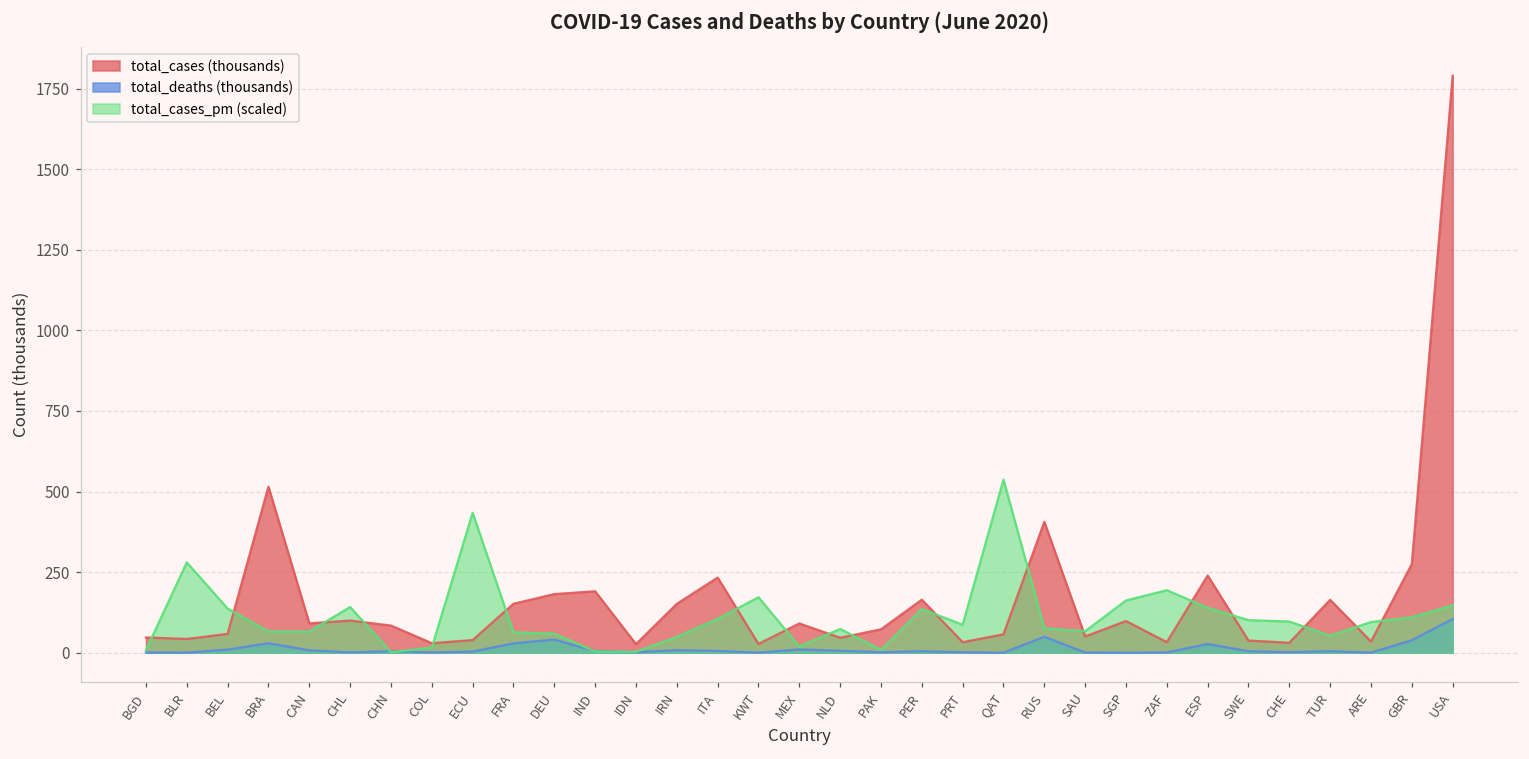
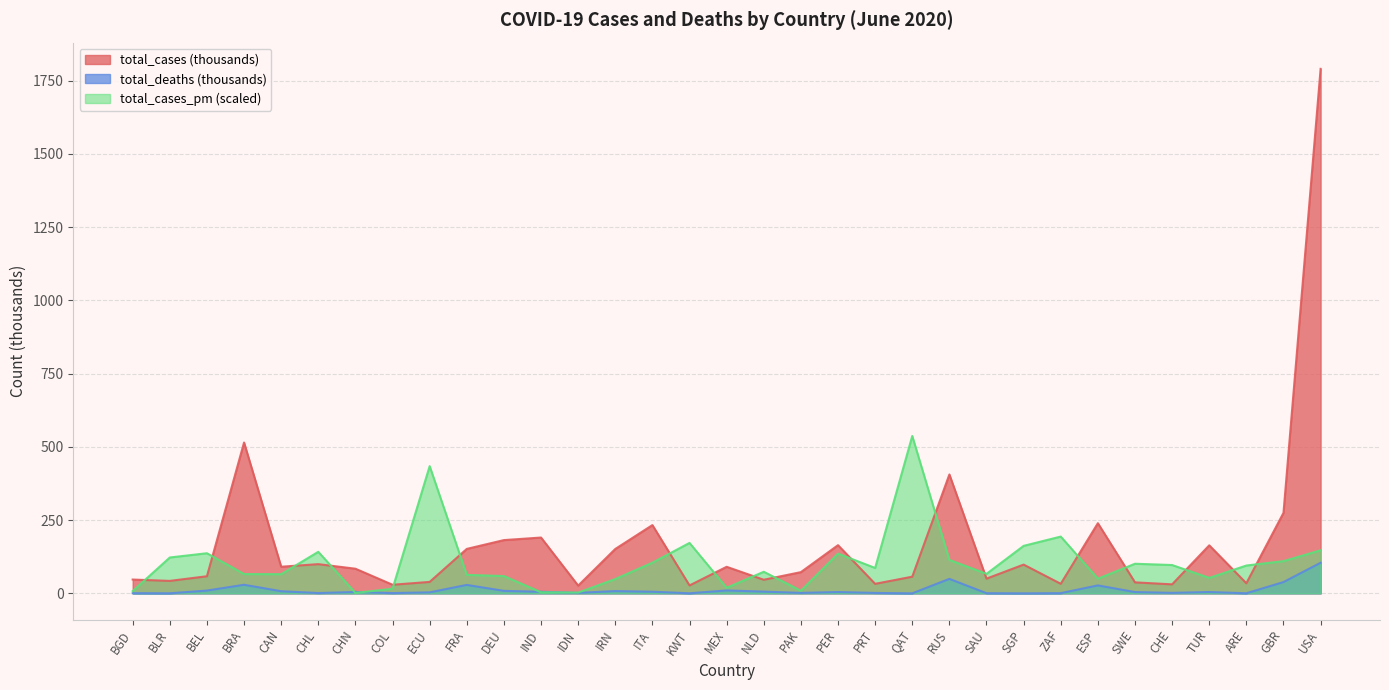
total_cases_pm (scaled), BLR: 280 -> 120
total_deaths (thousands), DEU: 40 -> 10
total_cases_pm (scaled), RUS: 80 -> 110
total_cases_pm (scaled), ESP: 140 -> 50
